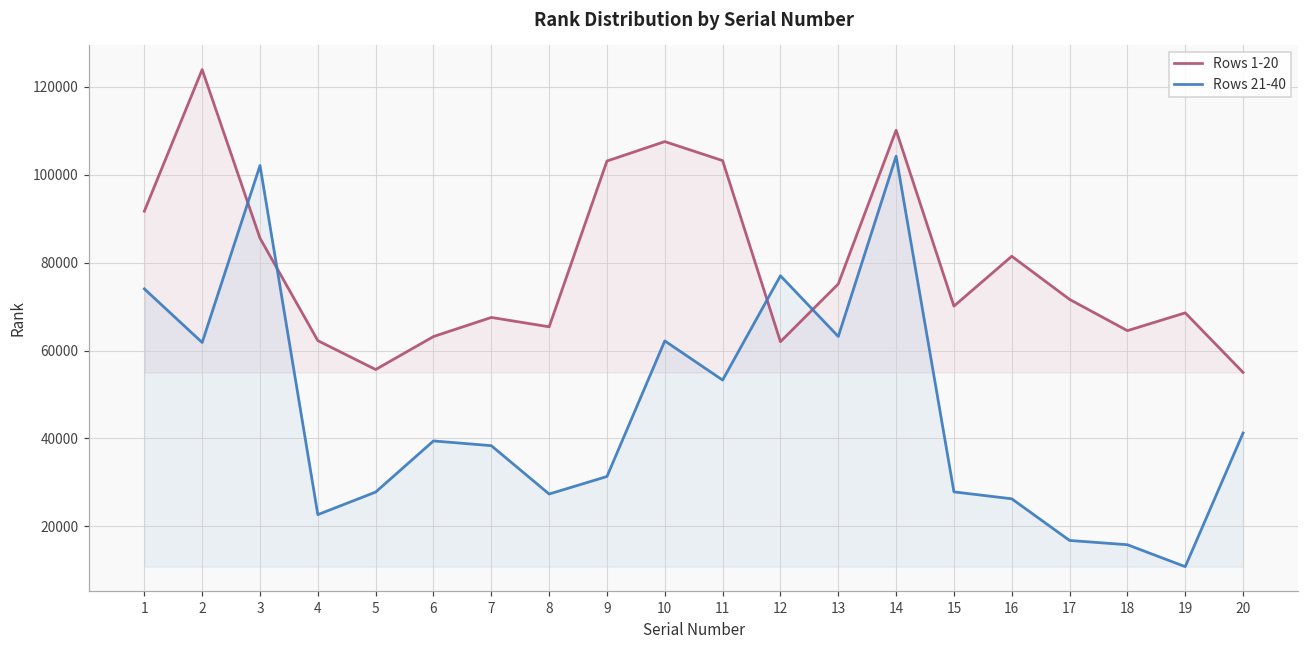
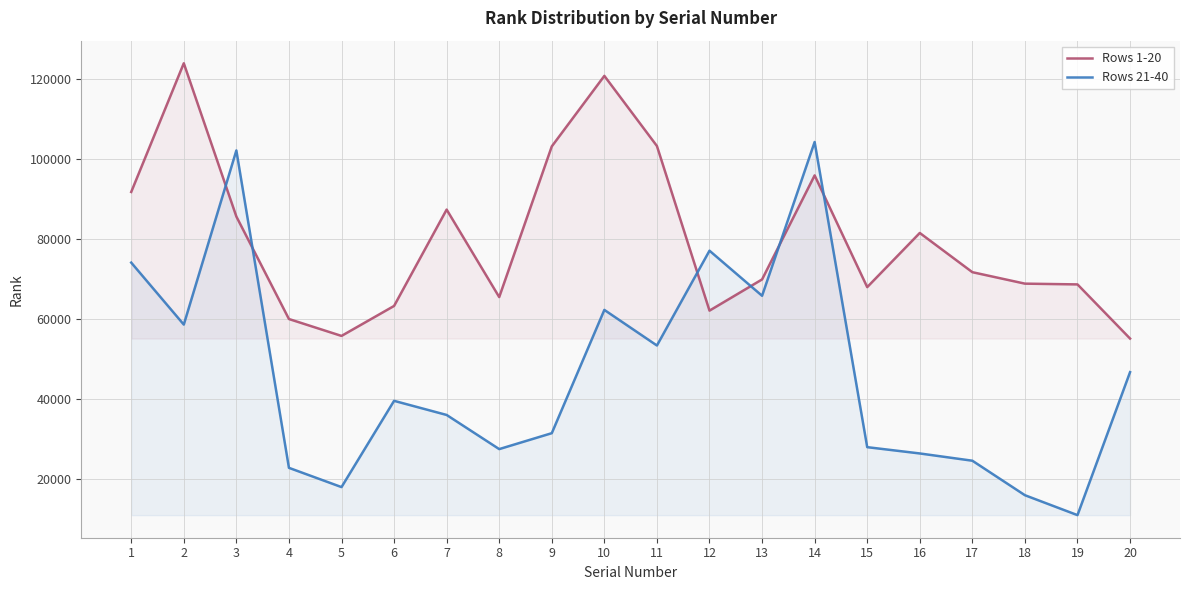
Rows 21-40, 2: 62000 -> 59000
Rows 1-20, 4: 62000 -> 60000
Rows 21-40, 5: 28000 -> 18000
Rows 1-20, 7: 68000 -> 87000
Rows 21-40, 7: 38000 -> 36000
Rows 1-20, 10: 108000 -> 121000
Rows 1-20, 13: 75000 -> 70000
Rows 21-40, 13: 63000 -> 66000
Rows 1-20, 14: 110000 -> 96000
Rows 1-20, 15: 70000 -> 68000
Rows 21-40, 17: 17000 -> 24000
Rows 1-20, 18: 65000 -> 69000
Rows 21-40, 20: 41000 -> 47000
